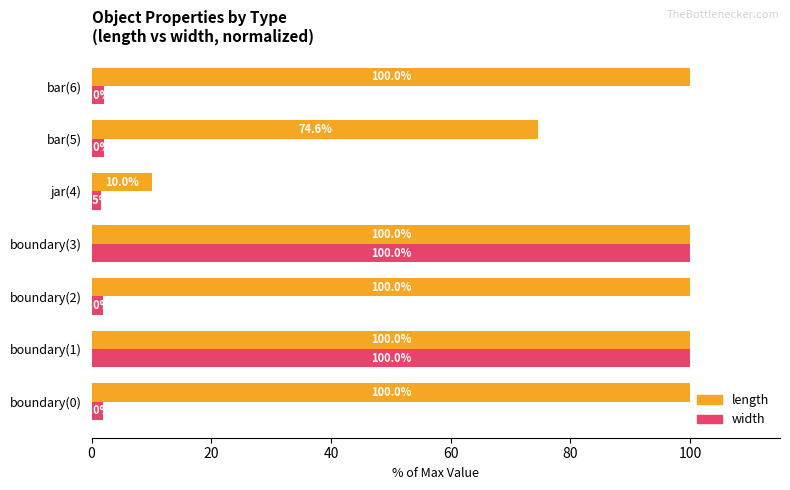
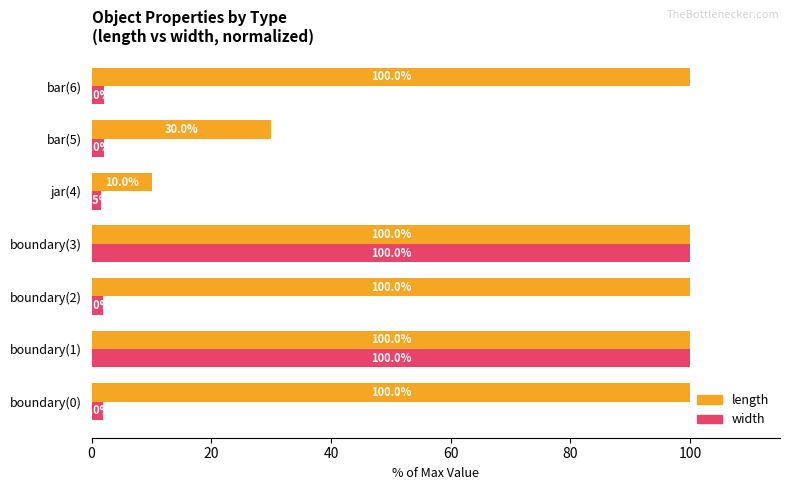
length, bar(5): 74.6% -> 30.0%
